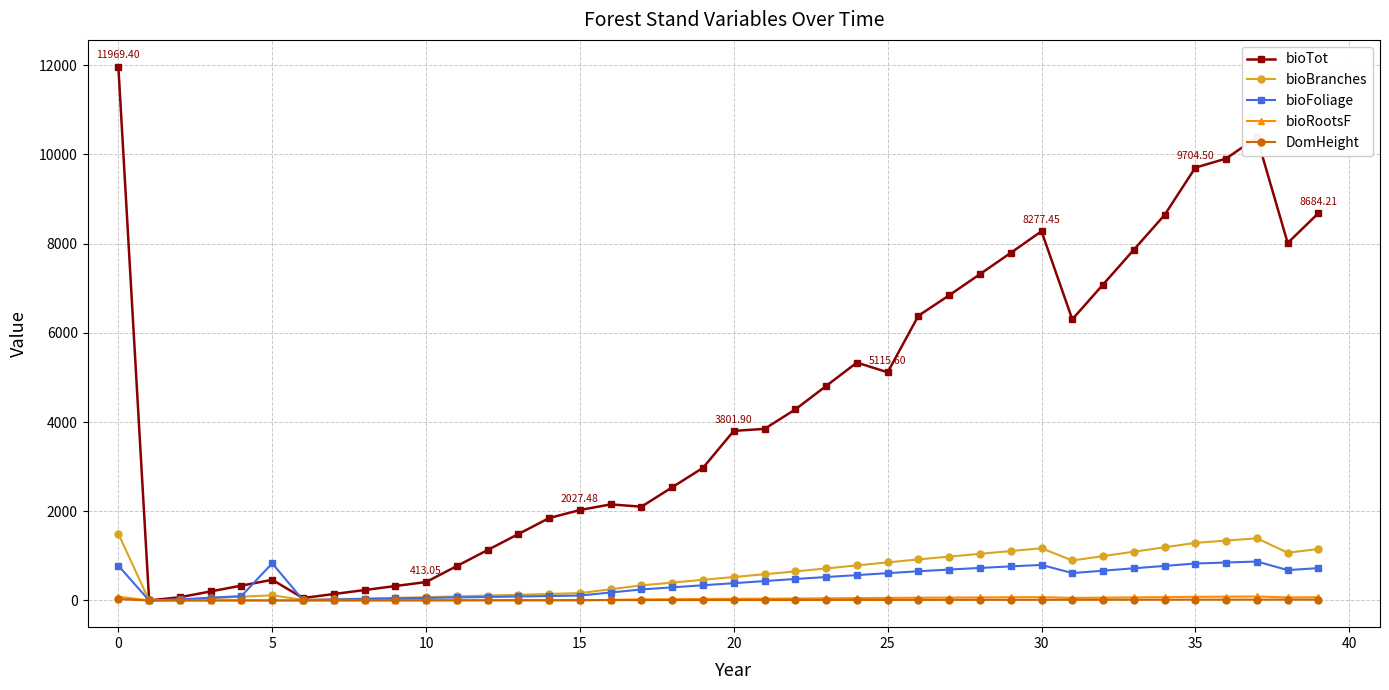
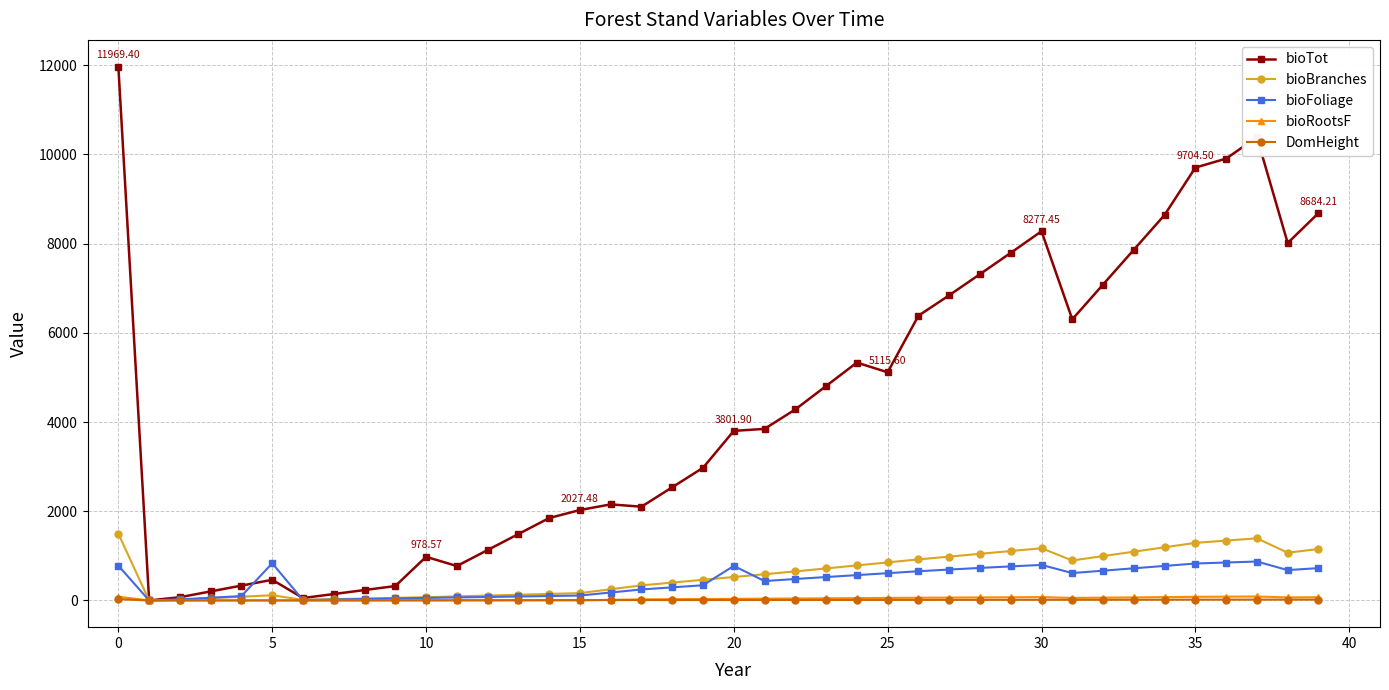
bioTot, 10: 413.05 -> 978.57
bioFoliage, 20: 400 -> 800
